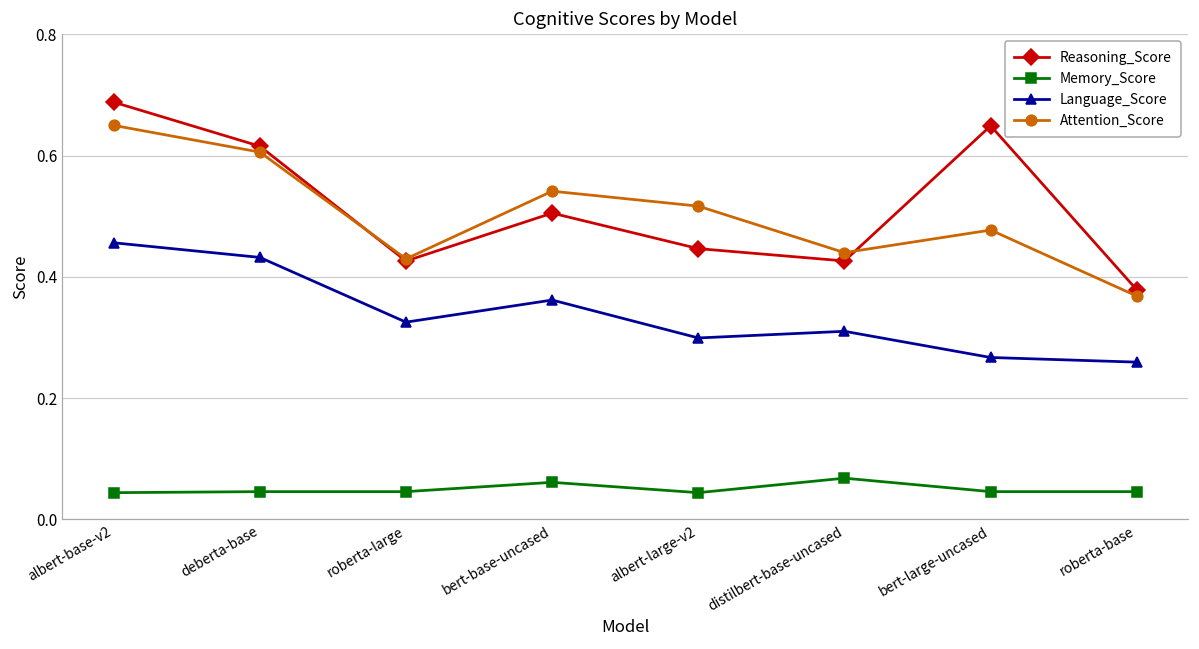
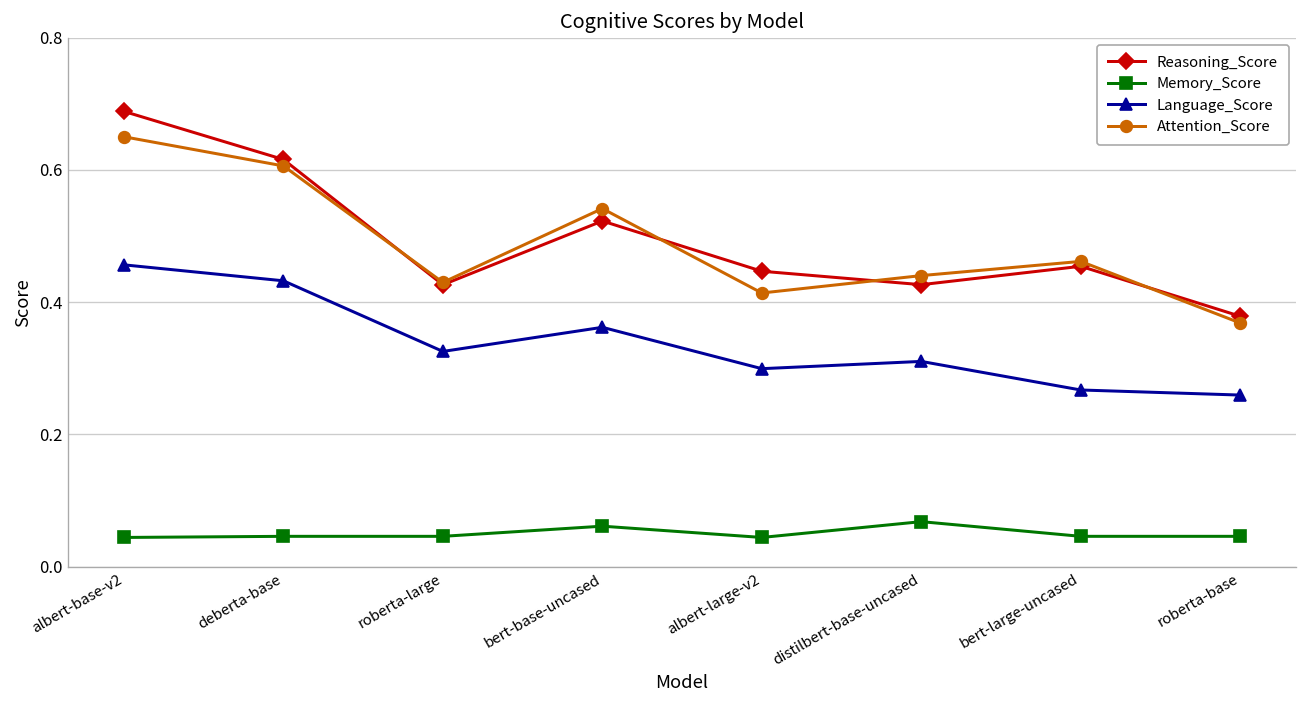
Reasoning_Score, bert-base-uncased: 0.51 -> 0.52
Attention_Score, albert-large-v2: 0.52 -> 0.41
Reasoning_Score, bert-large-uncased: 0.65 -> 0.45
Attention_Score, bert-large-uncased: 0.48 -> 0.46
